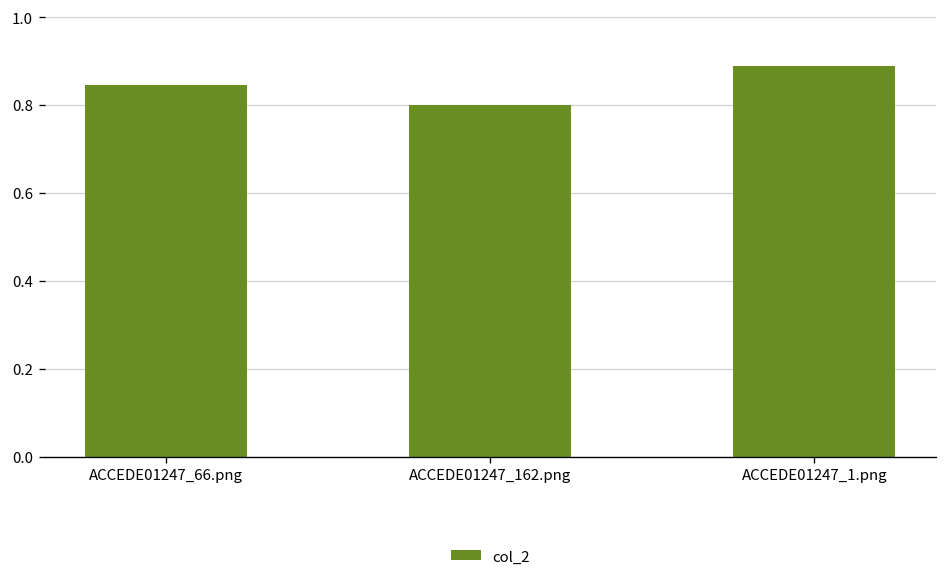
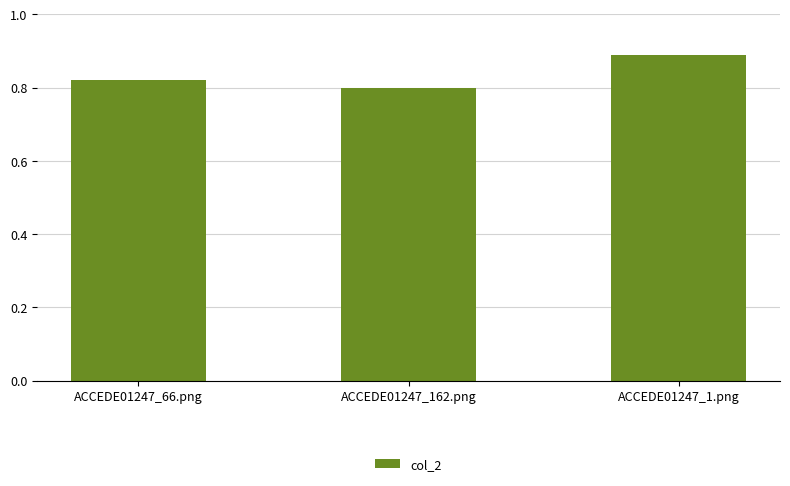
ACCEDE01247_66.png: 0.85 -> 0.82
